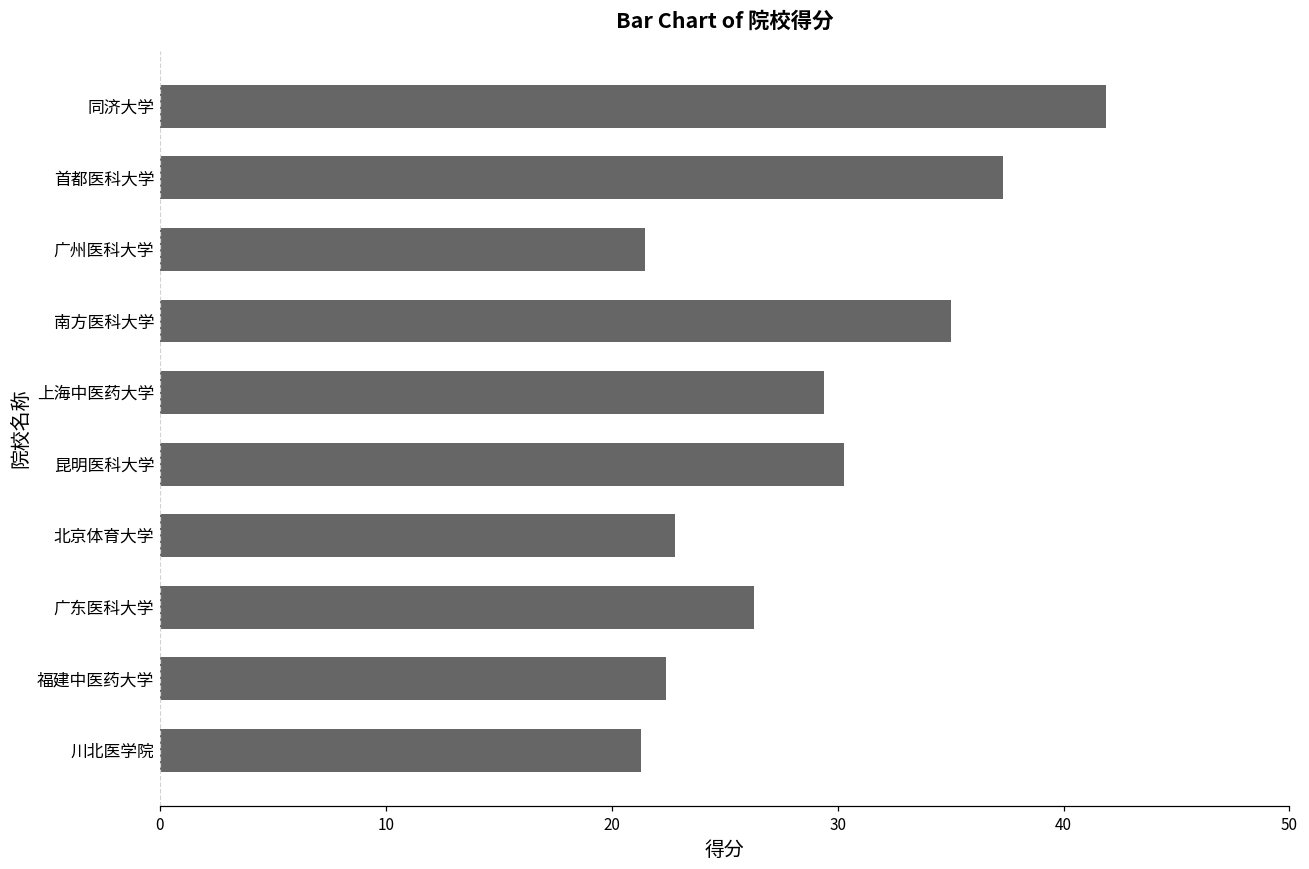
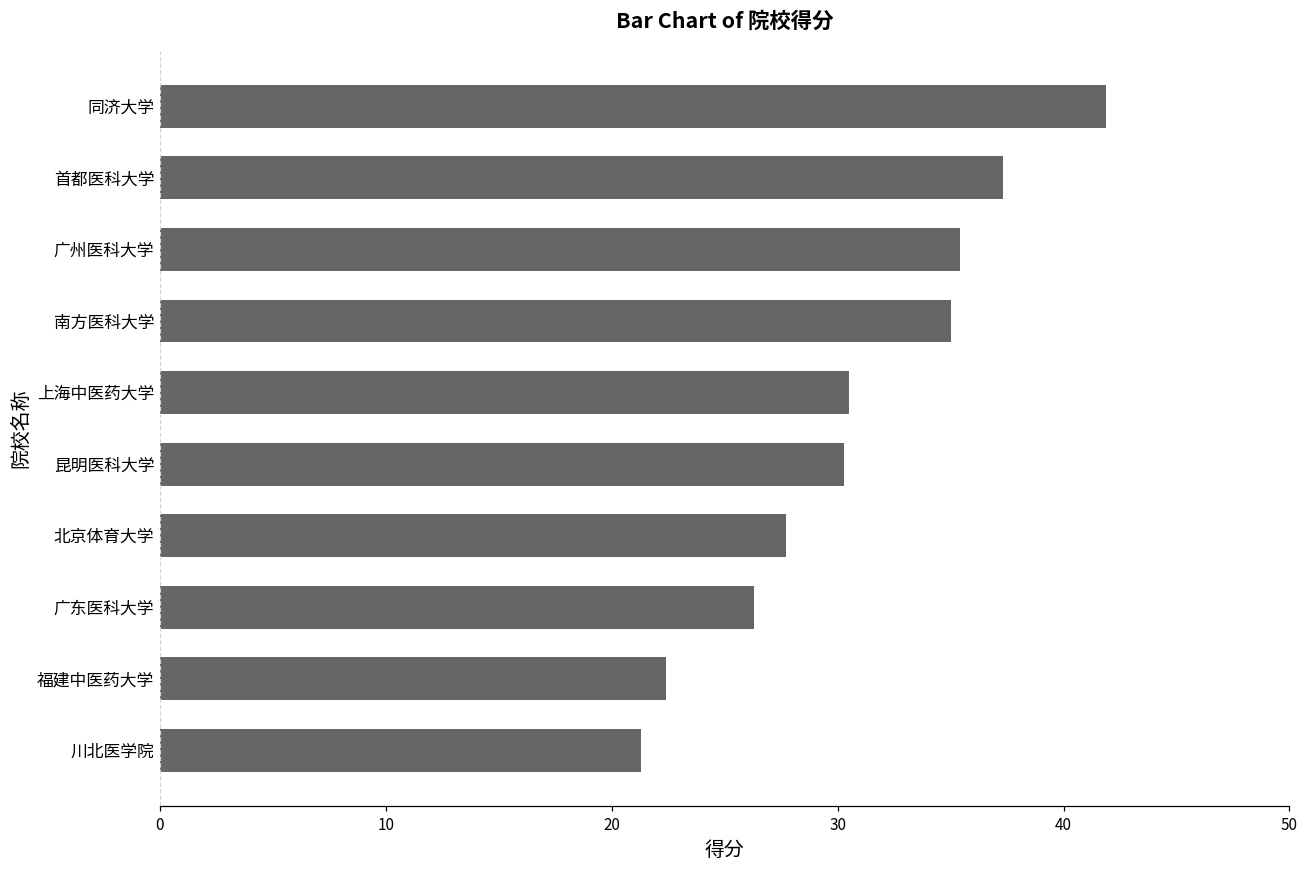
广州医科大学: 21.5 -> 35.4
上海中医药大学: 29.4 -> 30.5
北京体育大学: 22.8 -> 27.7
